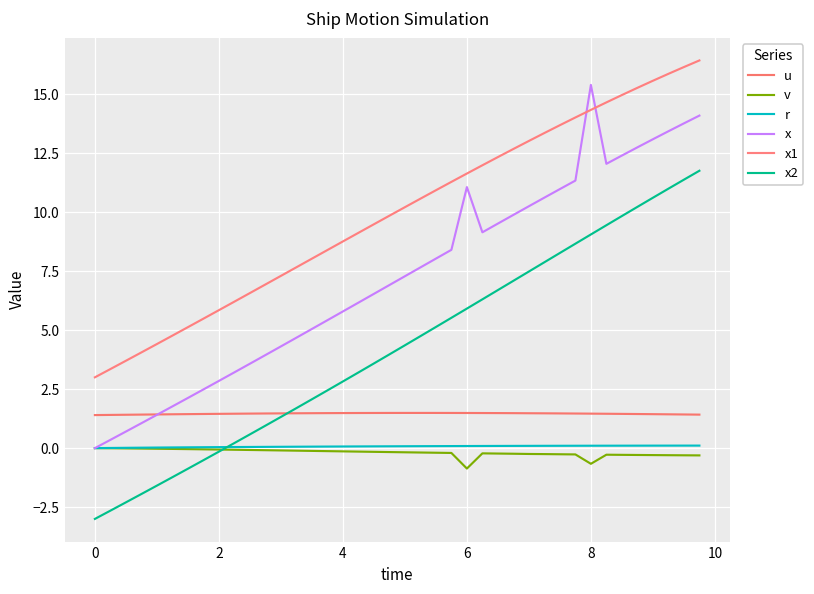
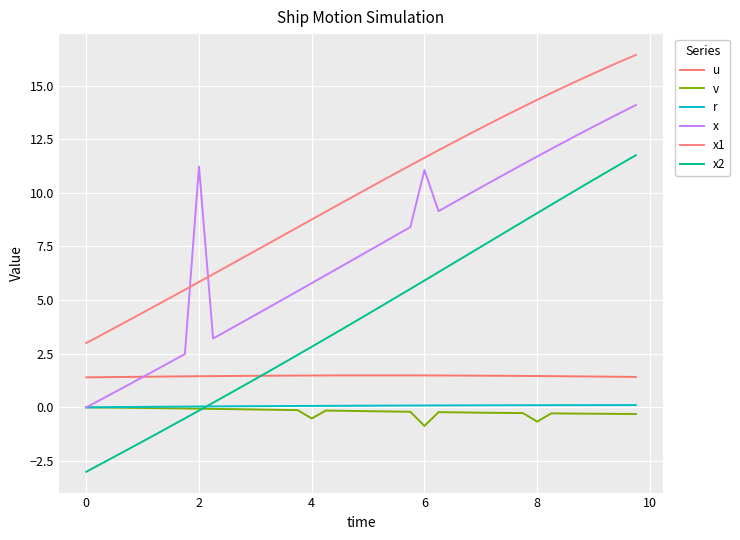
x, 2: 2.8 -> 11.2
v, 4: -0.1 -> -0.5
x, 8: 15.4 -> 11.7
